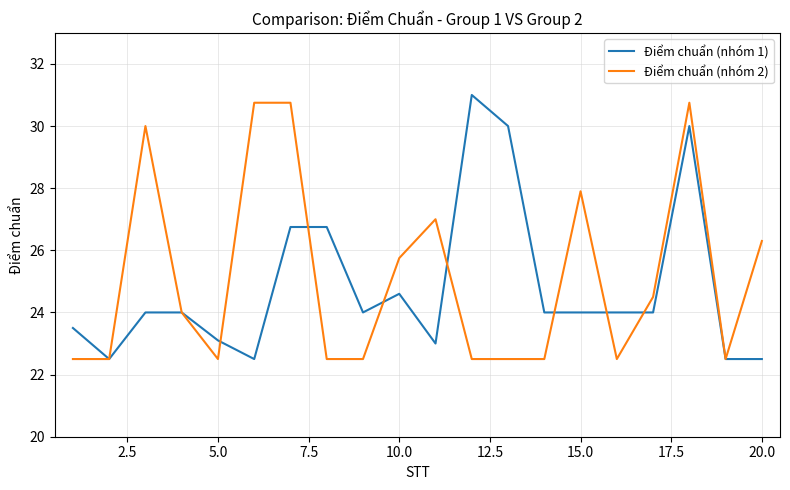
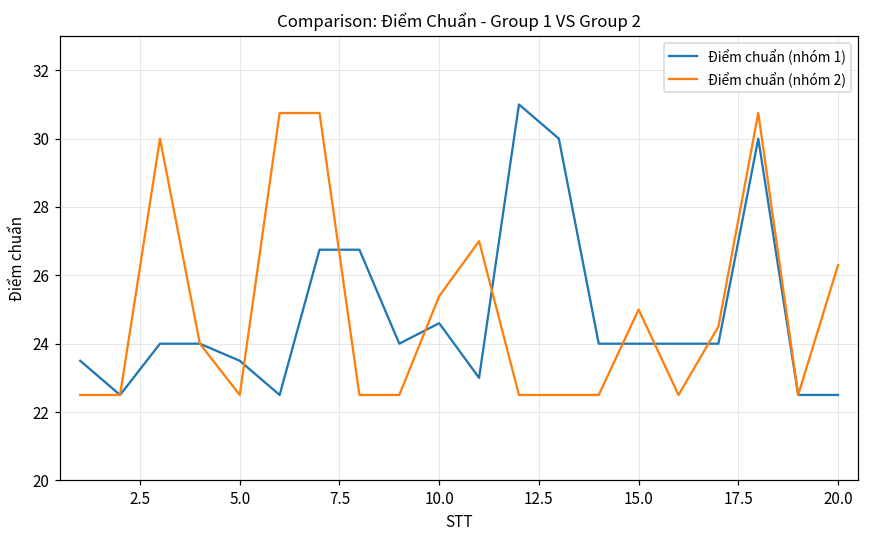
Điểm chuẩn (nhóm 1), 5.0: 23.1 -> 23.5
Điểm chuẩn (nhóm 2), 10.0: 25.8 -> 25.4
Điểm chuẩn (nhóm 2), 15.0: 27.9 -> 25.0
